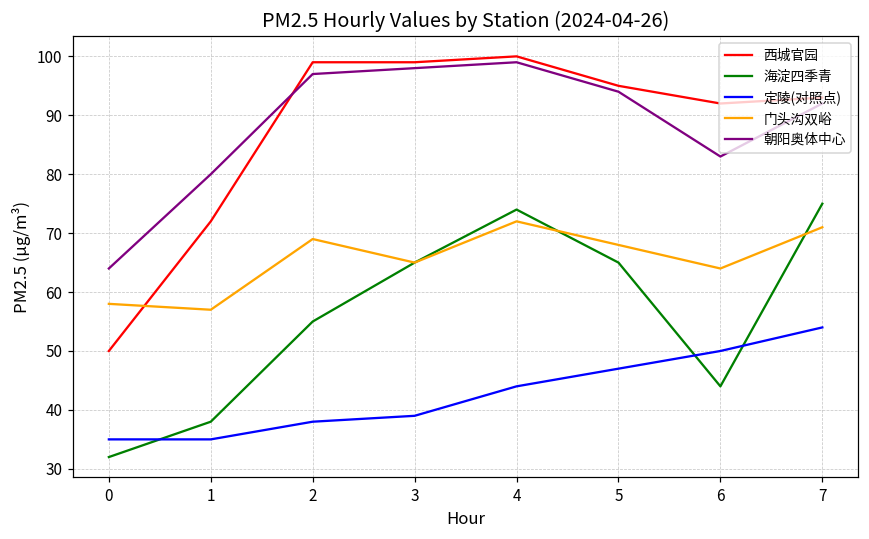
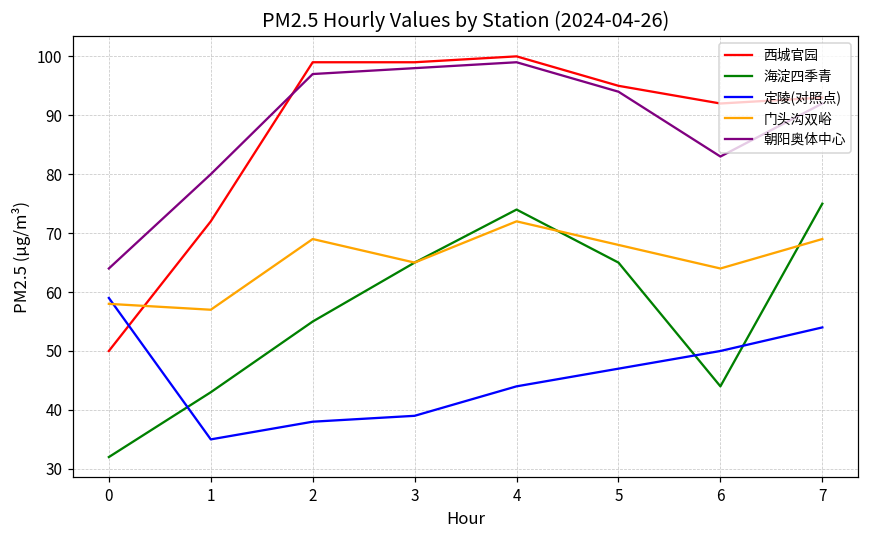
定陵(对照点), 0: 35 -> 59
海淀四季青, 1: 38 -> 43
门头沟双峪, 7: 71 -> 69
